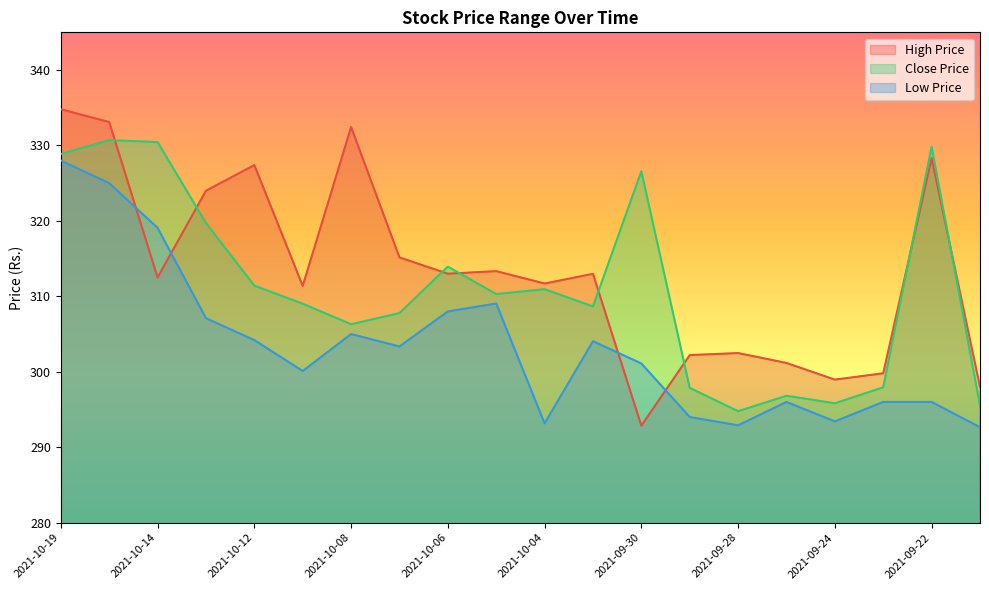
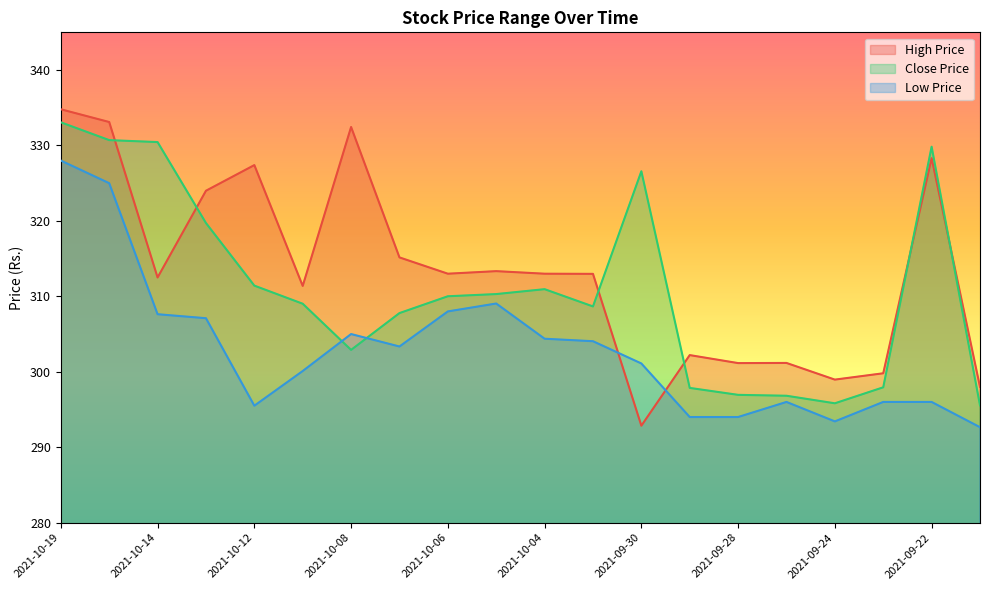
Close Price, 2021-10-19: 329 -> 333
Low Price, 2021-10-14: 319 -> 308
Low Price, 2021-10-12: 304 -> 296
Close Price, 2021-10-08: 306 -> 303
Close Price, 2021-10-06: 314 -> 310
High Price, 2021-10-04: 312 -> 313
Low Price, 2021-10-04: 293 -> 304
High Price, 2021-09-28: 302 -> 301
Close Price, 2021-09-28: 295 -> 297
Low Price, 2021-09-28: 293 -> 294
